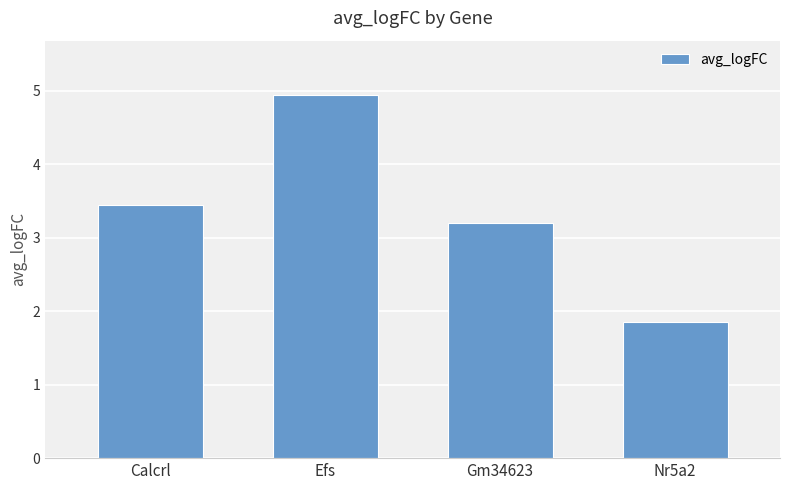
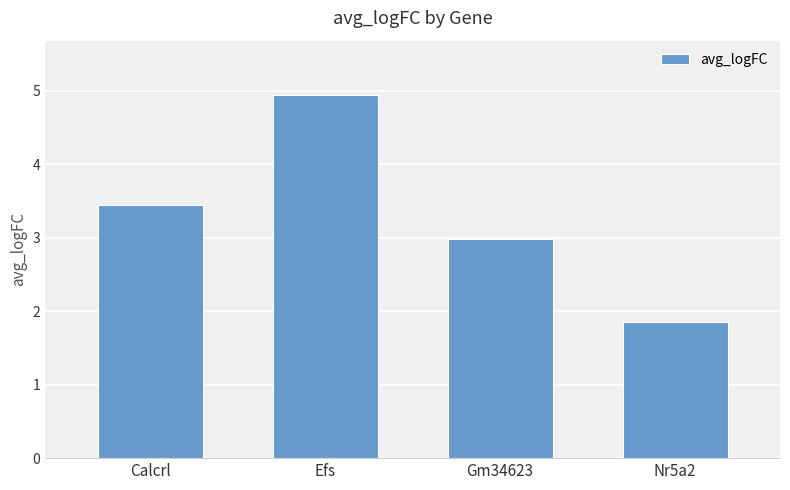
Gm34623: 3.2 -> 3.0
